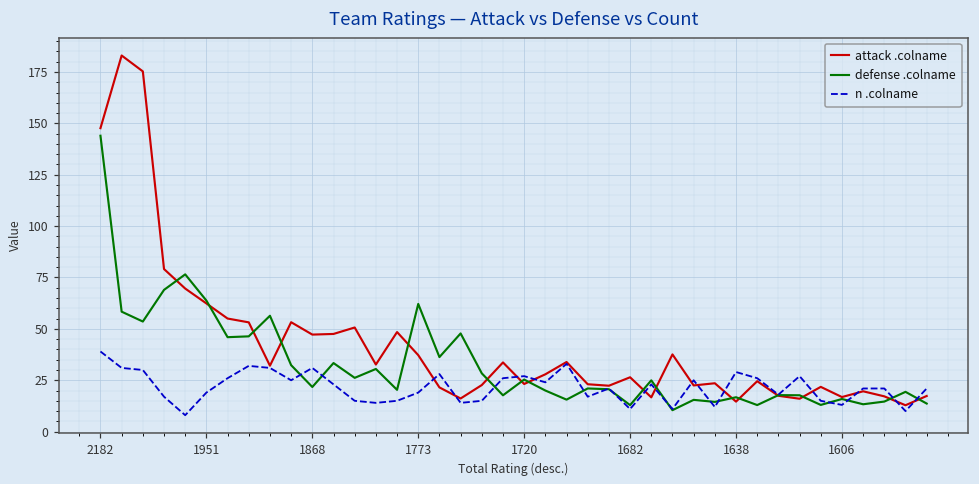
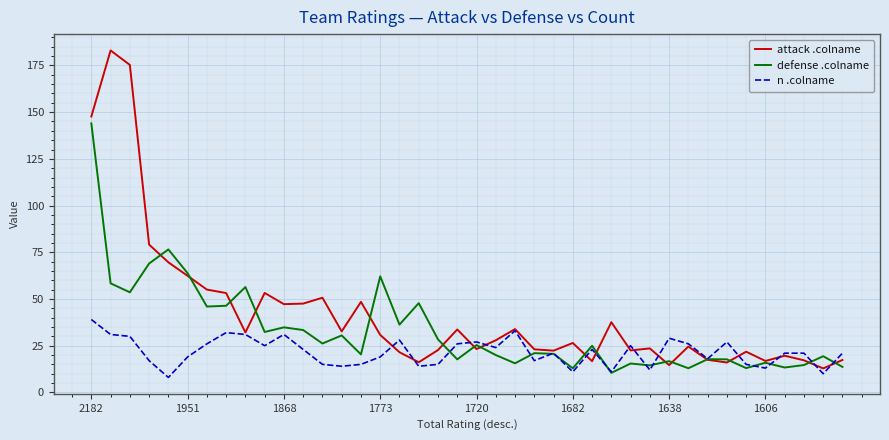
defense .colname, 1868: 22 -> 35
attack .colname, 1773: 37 -> 31
